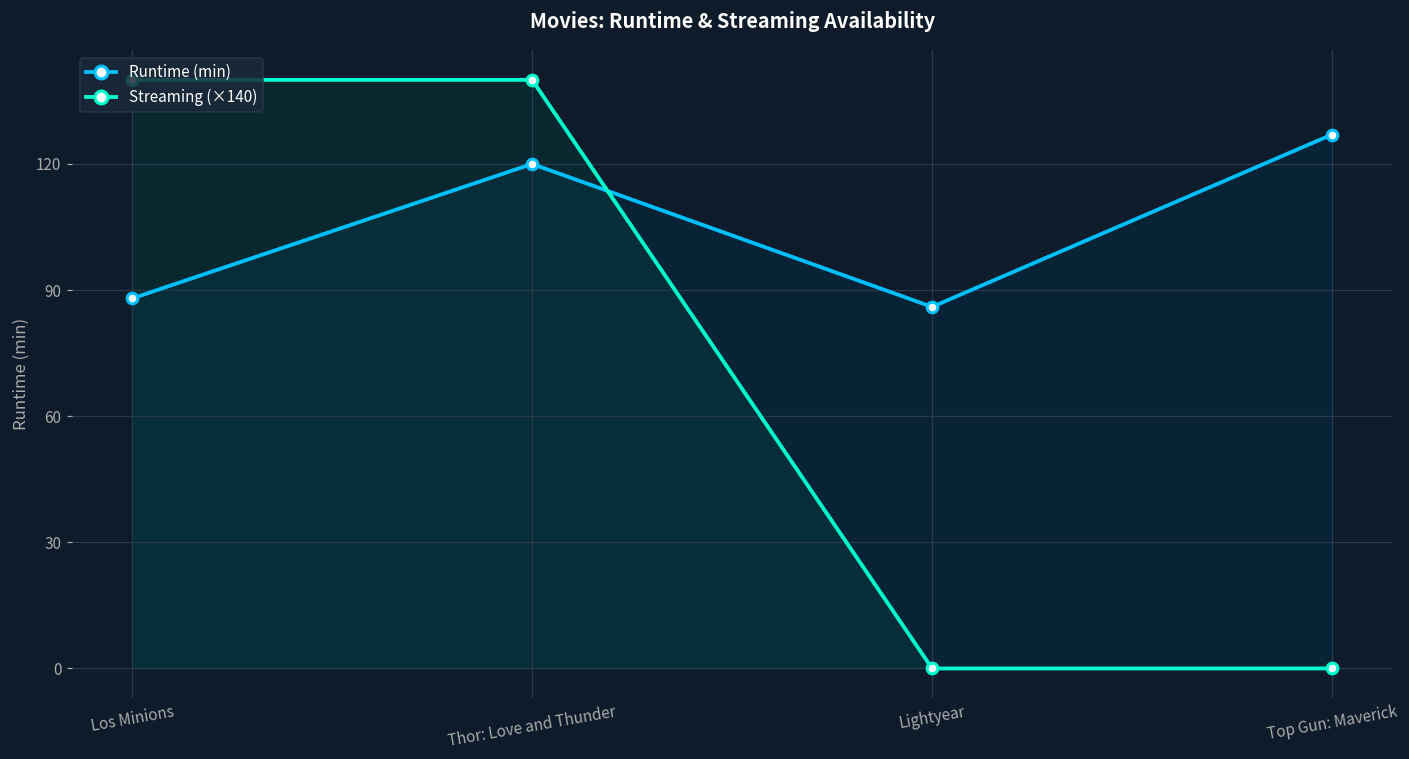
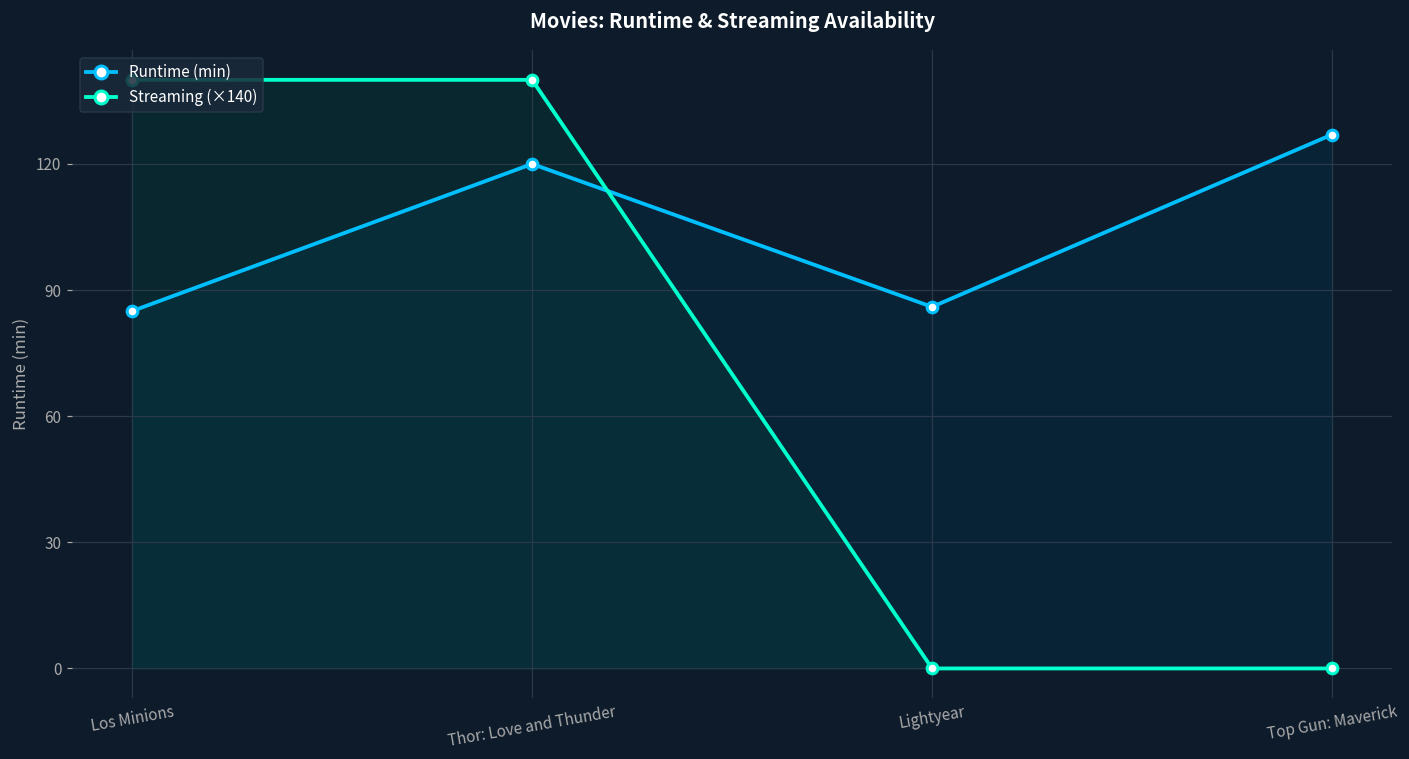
Runtime (min), Los Minions: 88 -> 85
